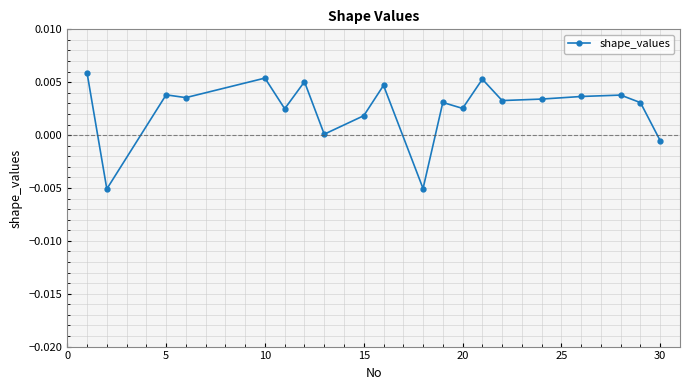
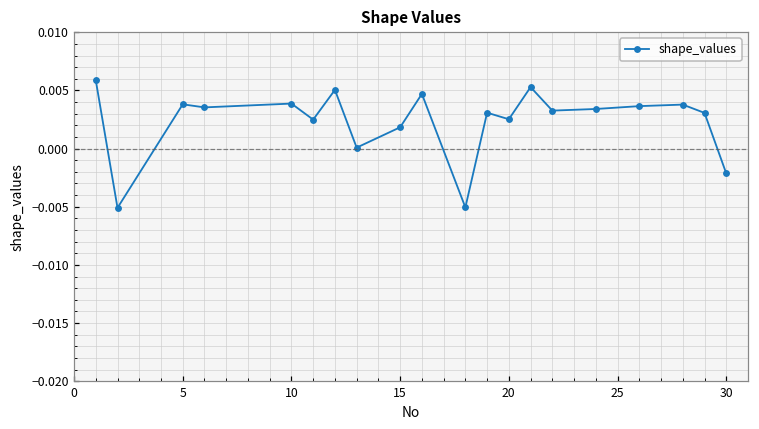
10: 0.0054 -> 0.0039
30: -0.0005 -> -0.0021
